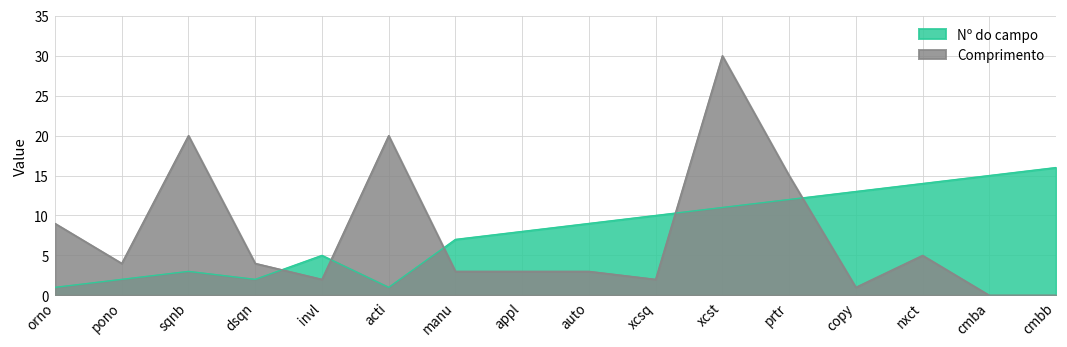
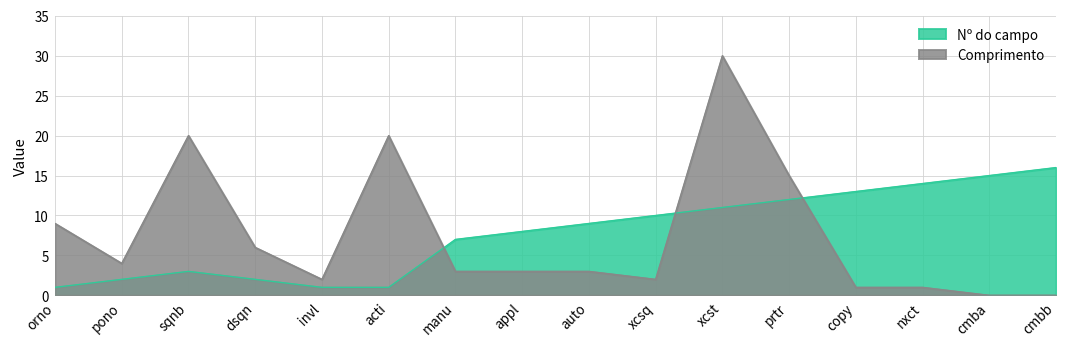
Comprimento, dsqn: 4 -> 6
Nº do campo, invl: 5 -> 1
Comprimento, nxct: 5 -> 1
